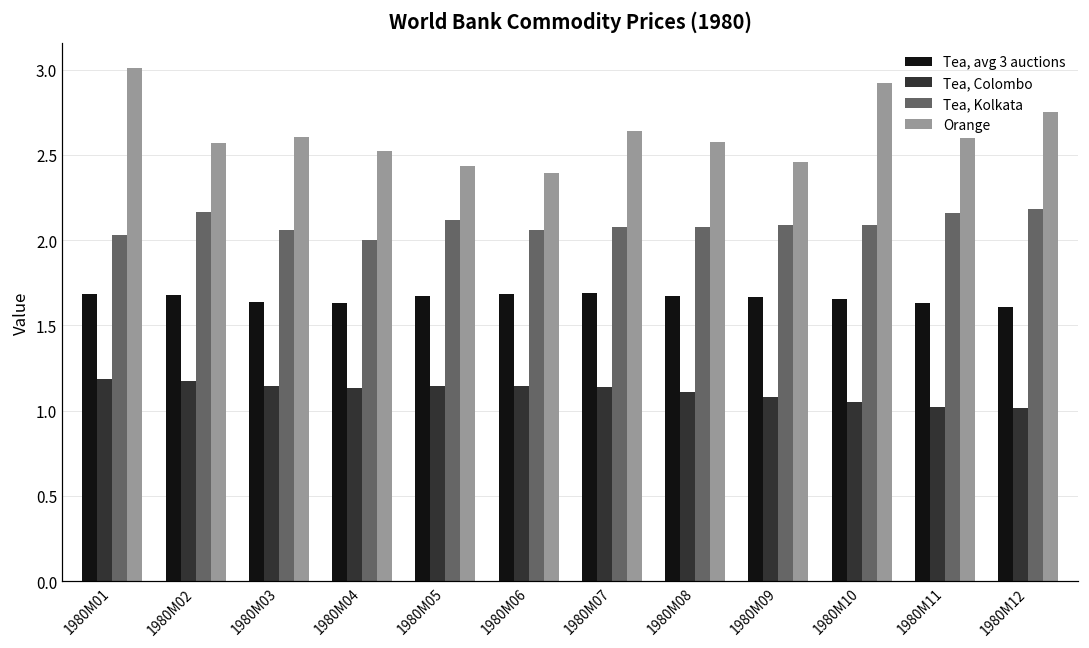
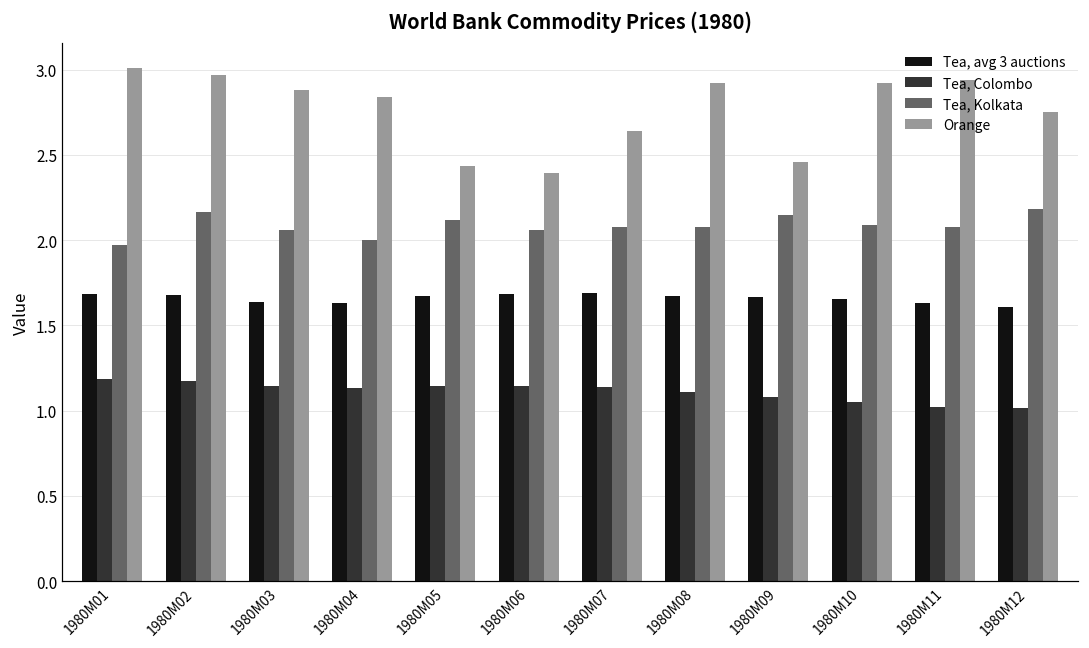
Tea, Kolkata, 1980M01: 2.03 -> 1.97
Orange, 1980M02: 2.57 -> 2.97
Orange, 1980M03: 2.60 -> 2.88
Orange, 1980M04: 2.52 -> 2.84
Orange, 1980M08: 2.57 -> 2.92
Tea, Kolkata, 1980M09: 2.09 -> 2.14
Tea, Kolkata, 1980M11: 2.16 -> 2.07
Orange, 1980M11: 2.60 -> 2.94
